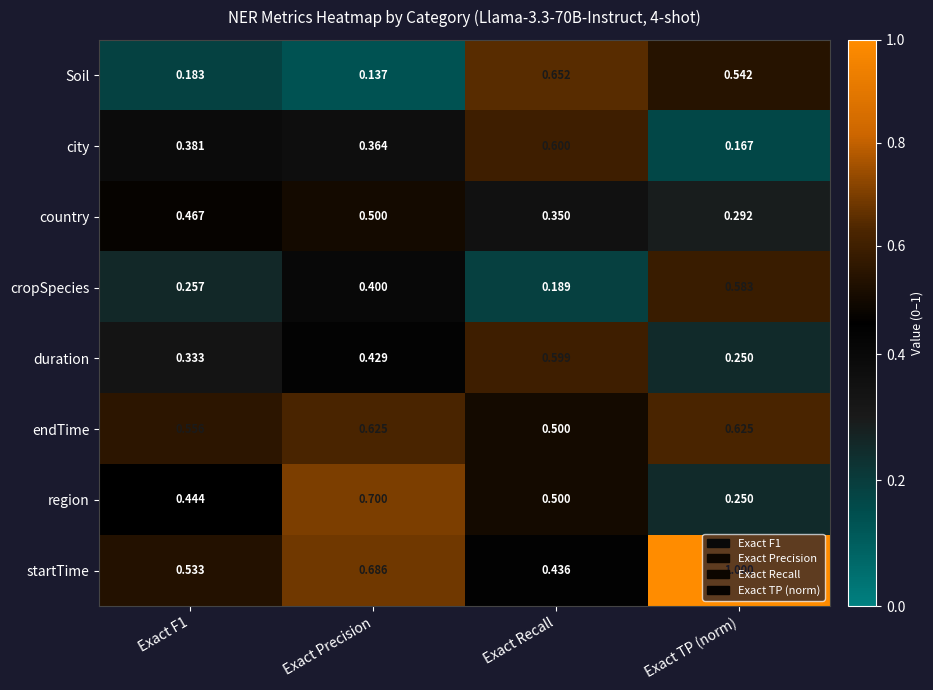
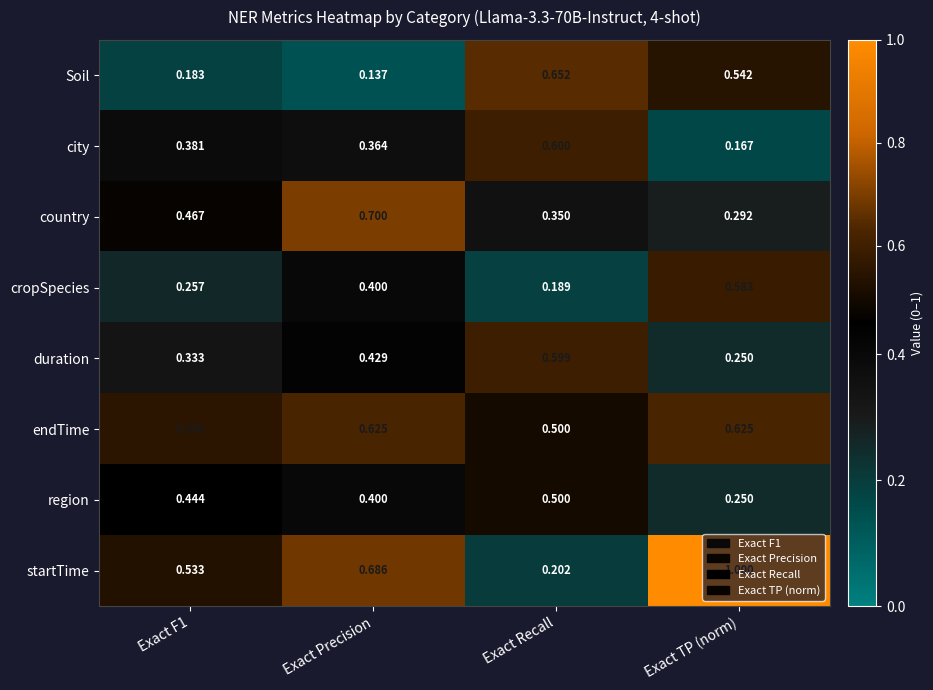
country, Exact Precision: 0.500 -> 0.700
region, Exact Precision: 0.700 -> 0.400
startTime, Exact Recall: 0.436 -> 0.202
